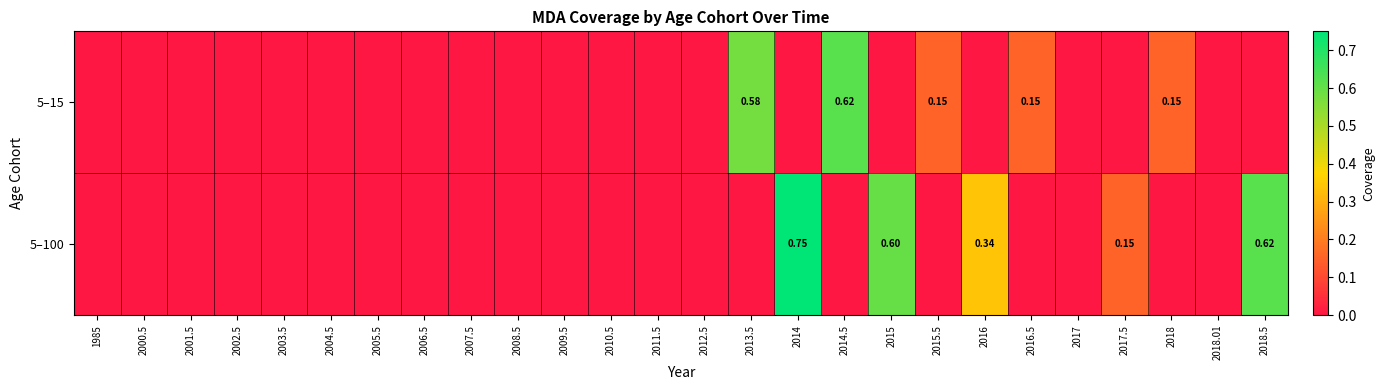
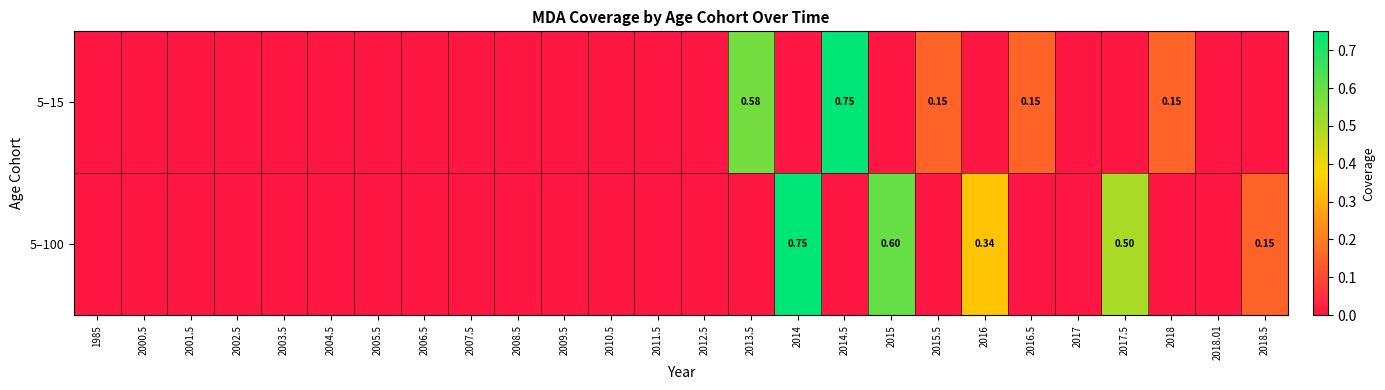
5–15, 2014.5: 0.62 -> 0.75
5–100, 2017.5: 0.15 -> 0.50
5–100, 2018.5: 0.62 -> 0.15
